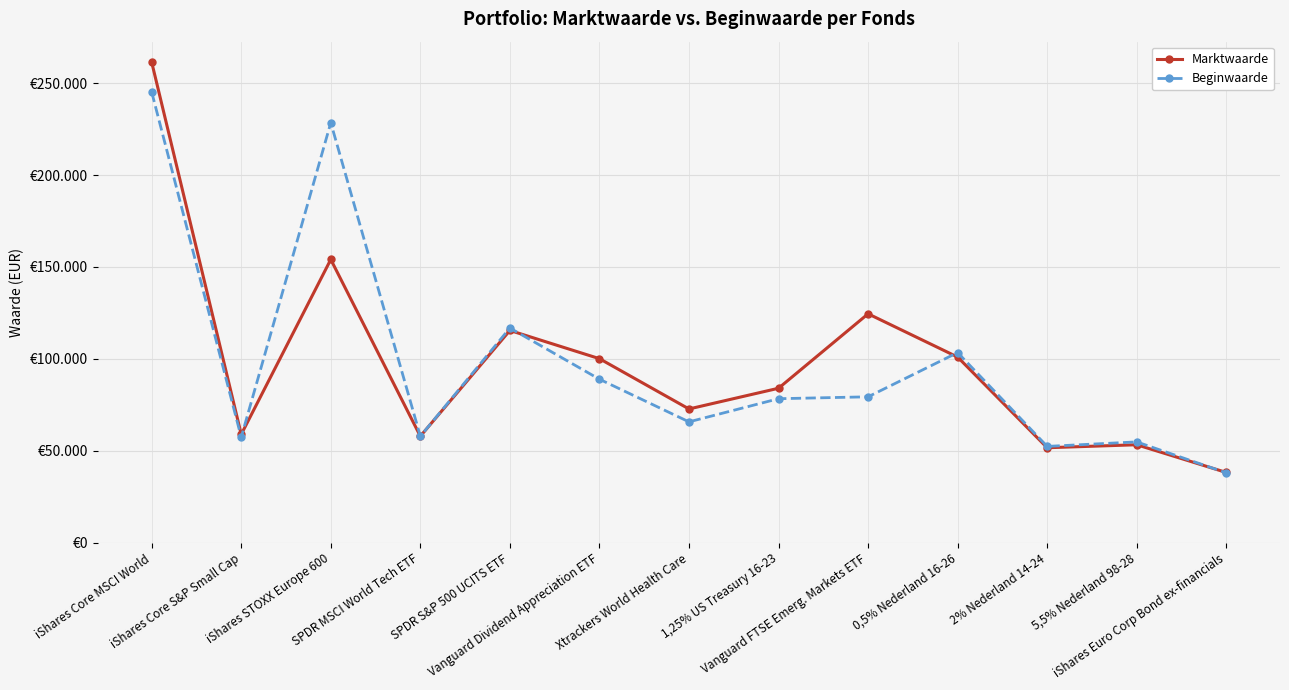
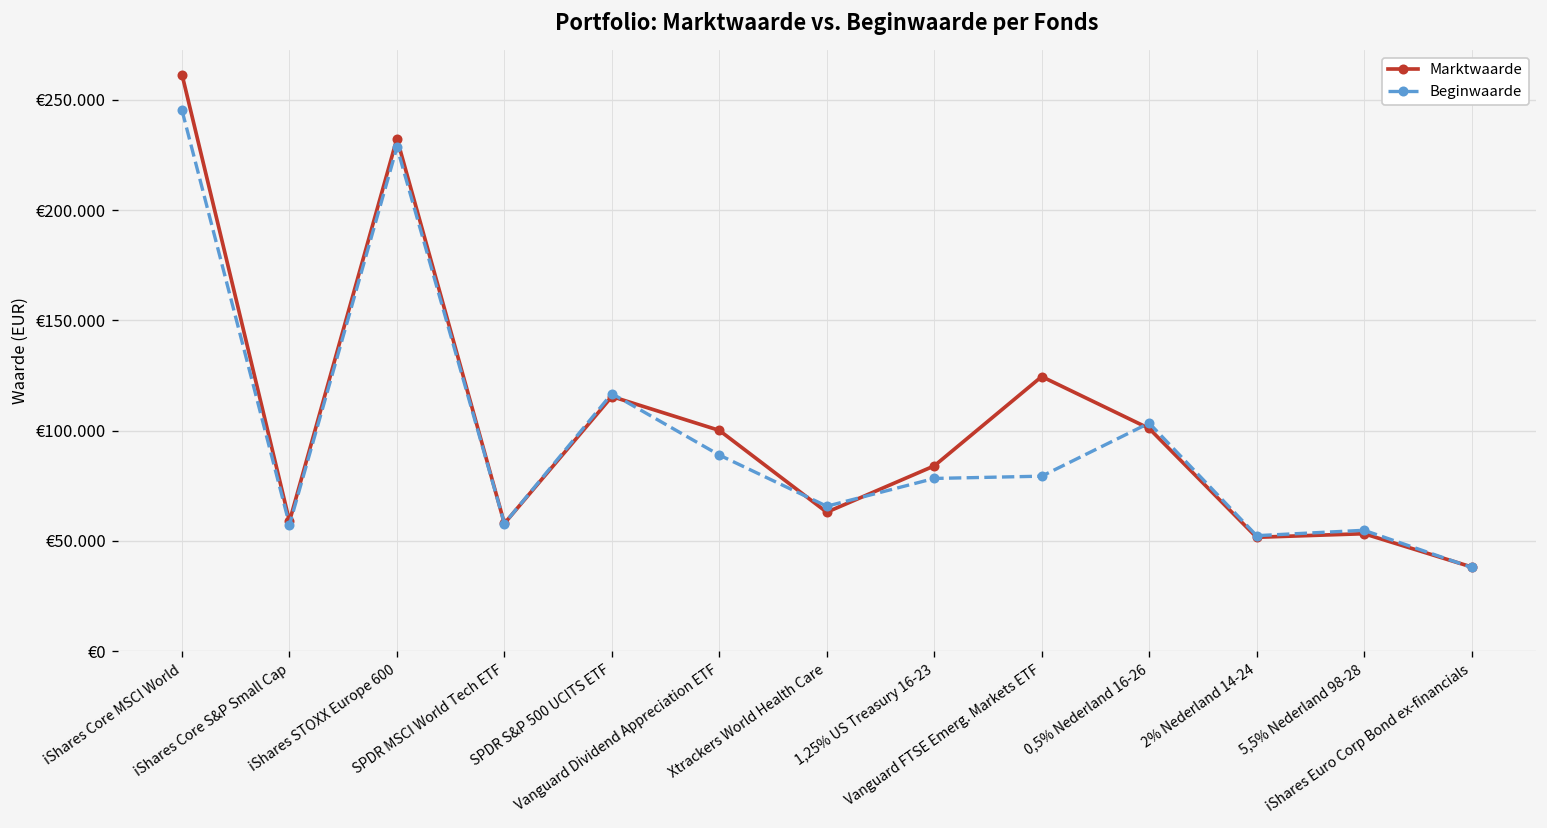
Marktwaarde, iShares STOXX Europe 600: €154 -> €232
Marktwaarde, Xtrackers World Health Care: €73 -> €63
